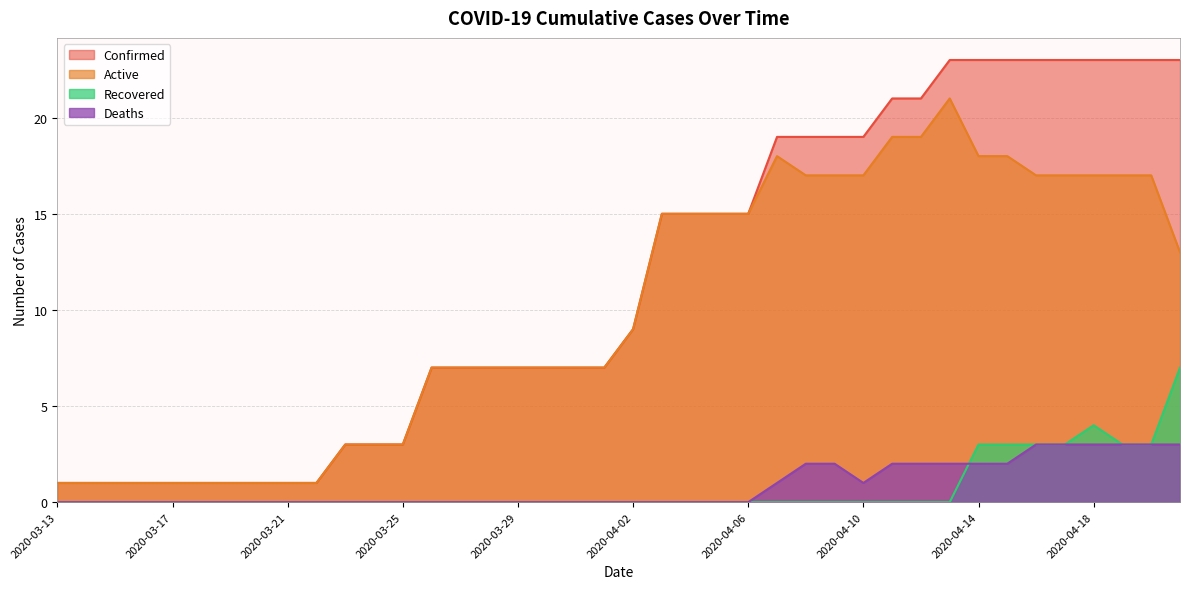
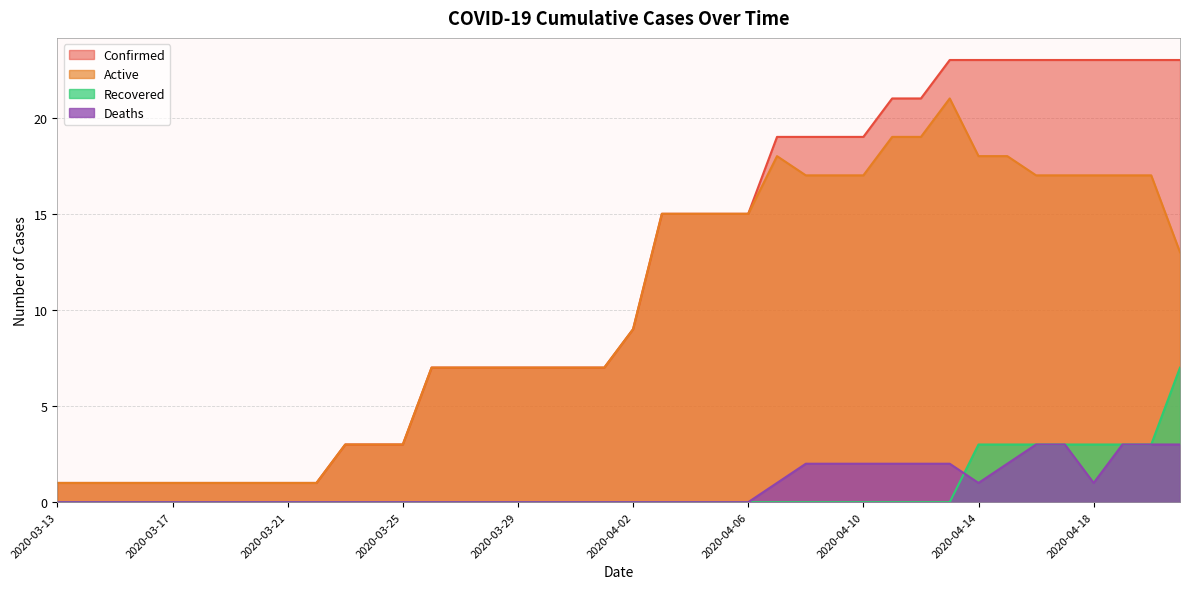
Deaths, 2020-04-10: 1 -> 2
Deaths, 2020-04-14: 2 -> 1
Recovered, 2020-04-18: 4 -> 3
Deaths, 2020-04-18: 3 -> 1
